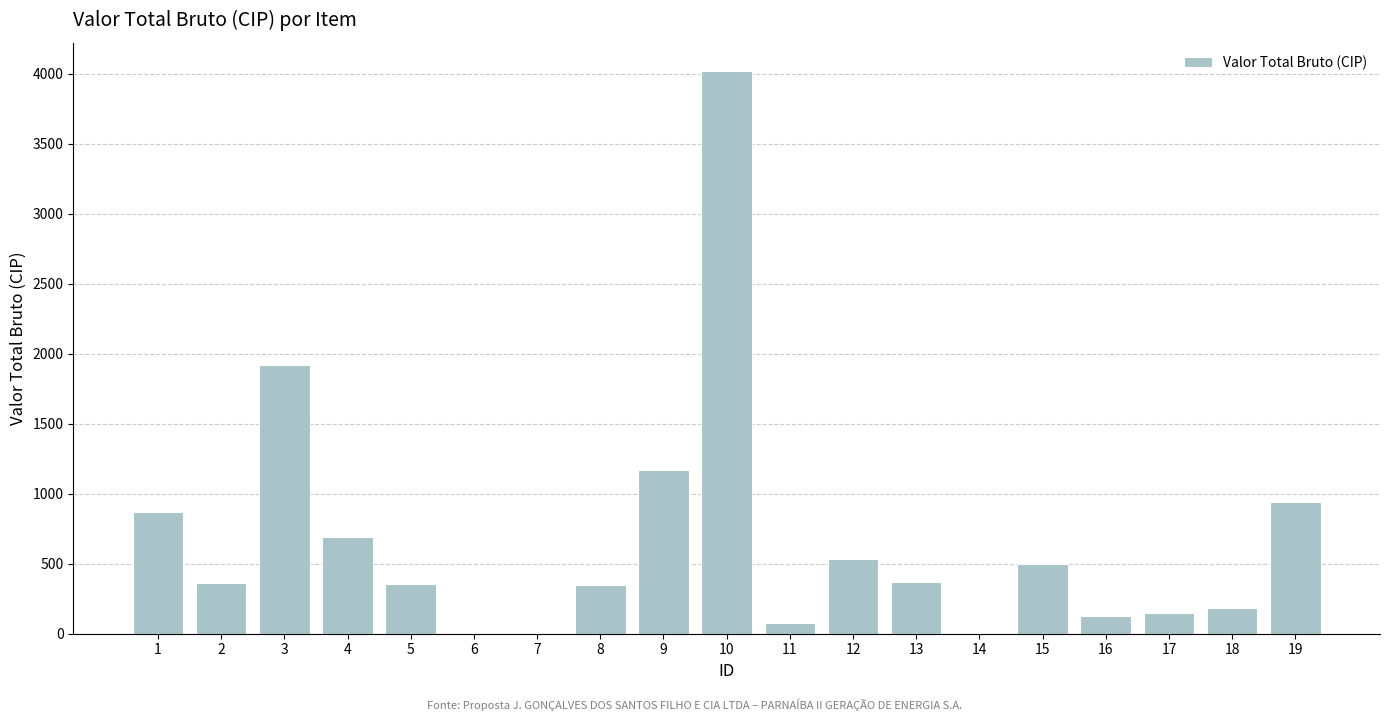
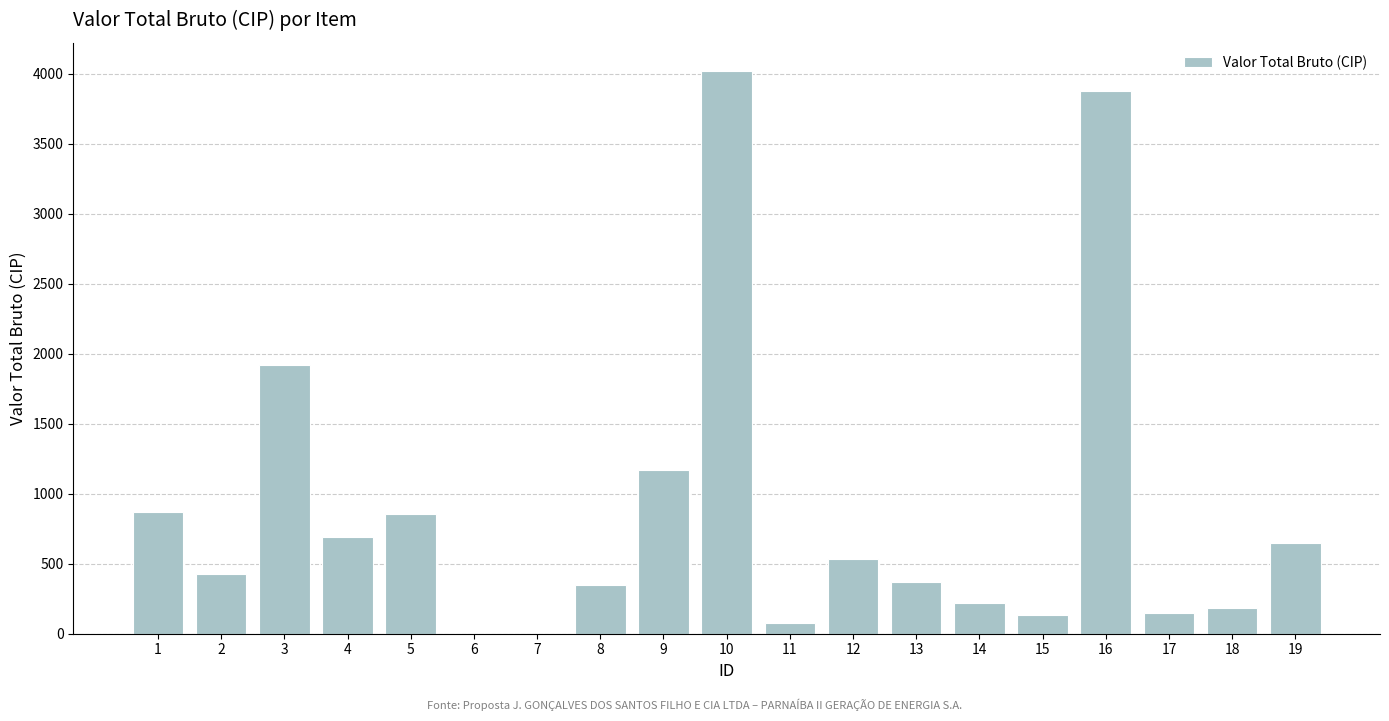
2: 360 -> 430
5: 360 -> 860
14: 0 -> 220
15: 500 -> 130
16: 130 -> 3880
19: 940 -> 650
